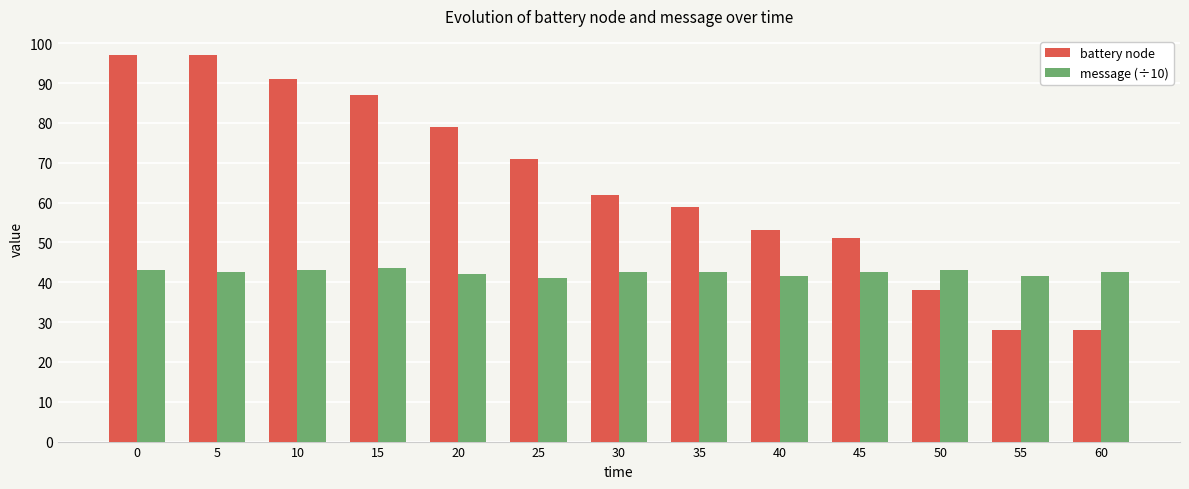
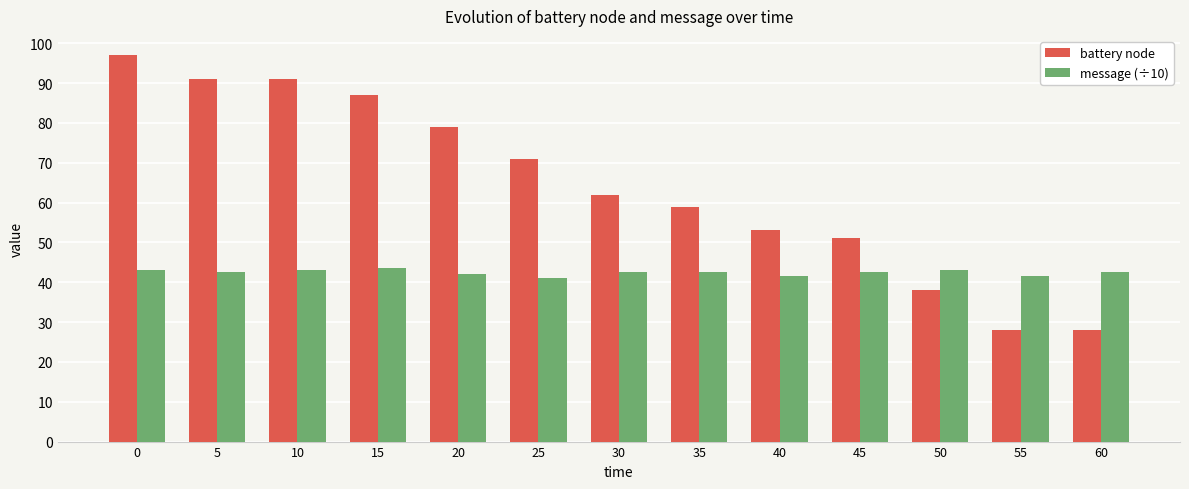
battery node, 5: 97 -> 91
